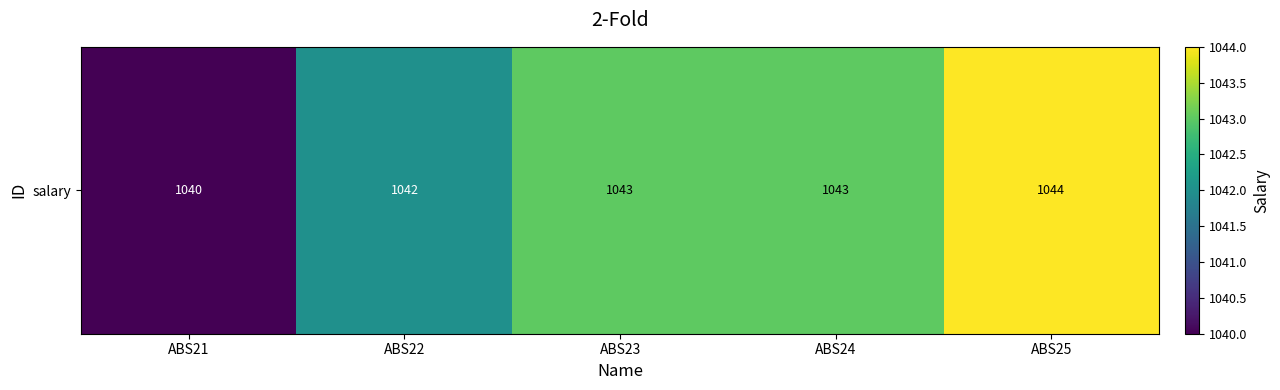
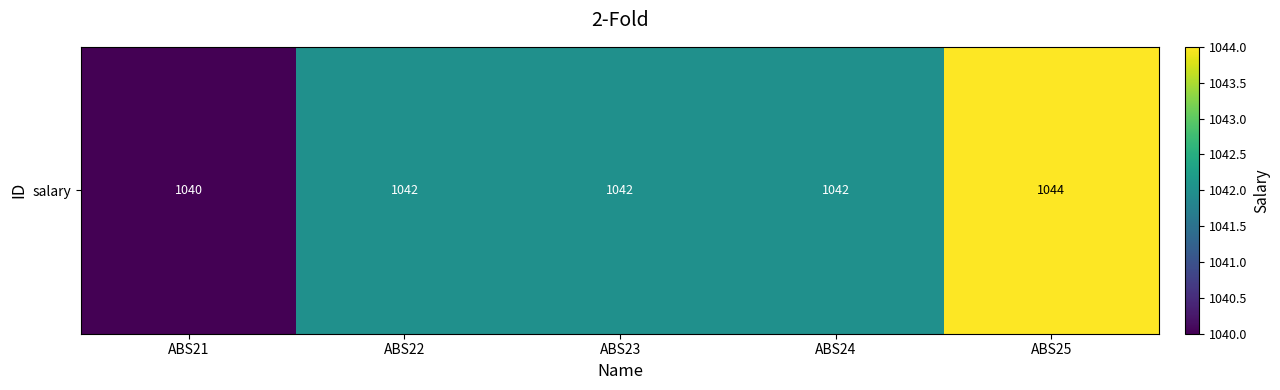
salary, ABS23: 1043 -> 1042
salary, ABS24: 1043 -> 1042
